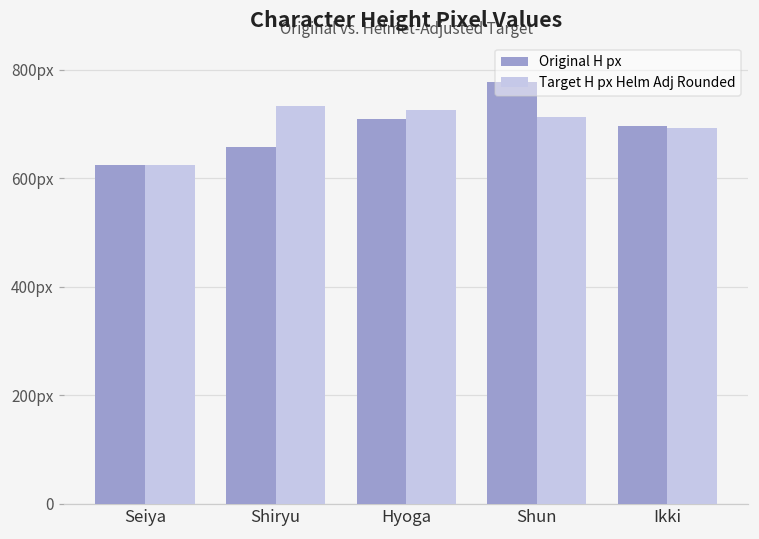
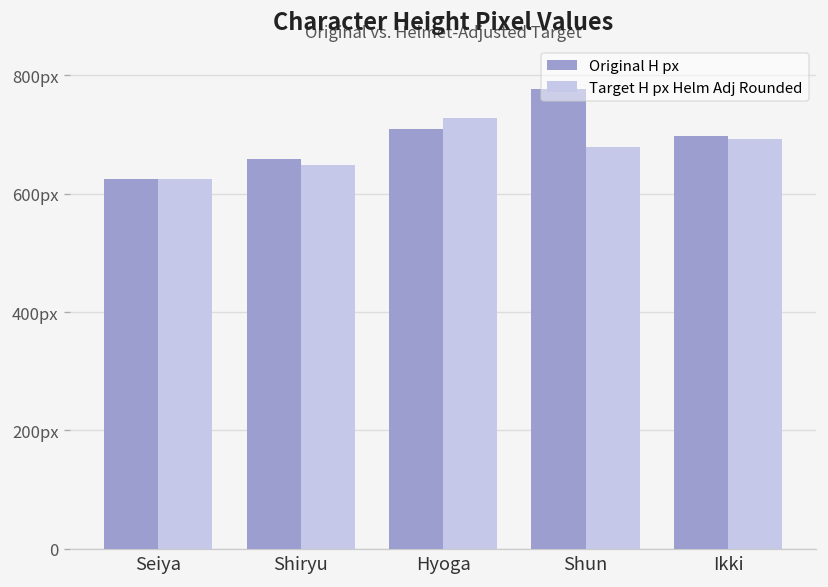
Target H px Helm Adj Rounded, Shiryu: 730px -> 650px
Target H px Helm Adj Rounded, Shun: 710px -> 680px
